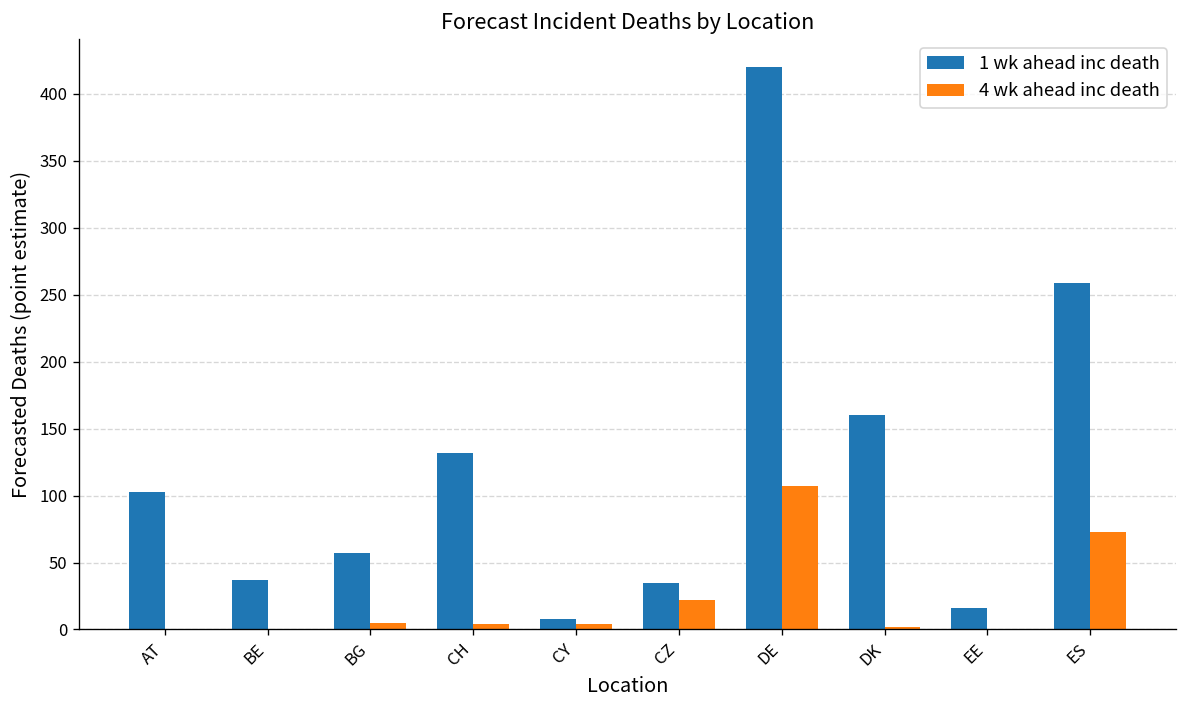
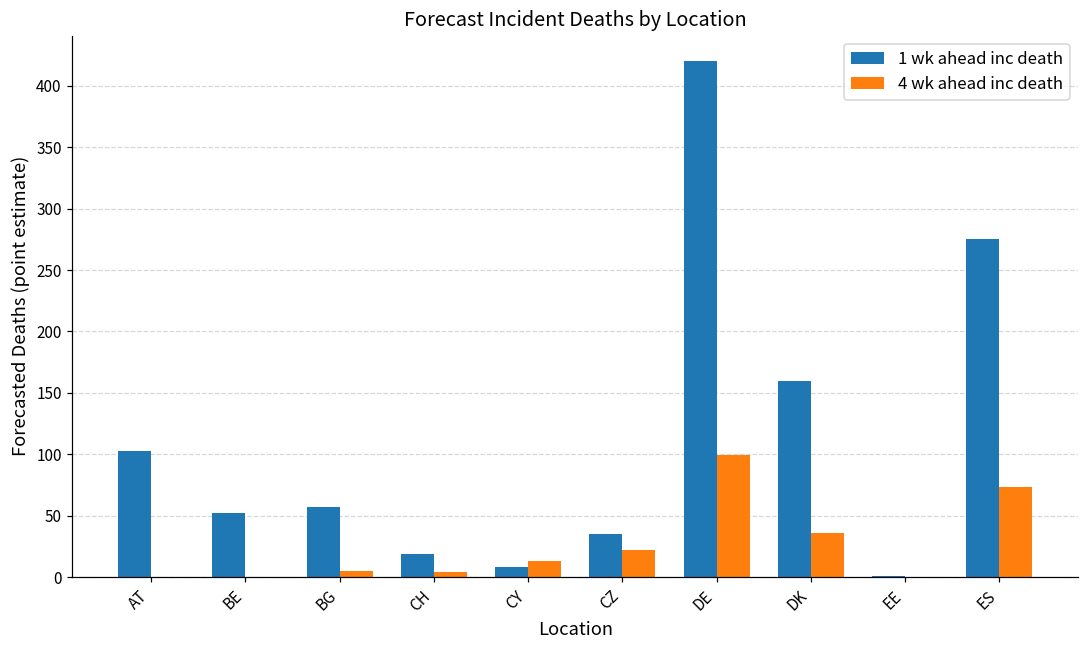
1 wk ahead inc death, BE: 37 -> 52
1 wk ahead inc death, CH: 132 -> 19
4 wk ahead inc death, CY: 4 -> 13
4 wk ahead inc death, DE: 107 -> 99
4 wk ahead inc death, DK: 2 -> 36
1 wk ahead inc death, EE: 16 -> 1
1 wk ahead inc death, ES: 259 -> 275
